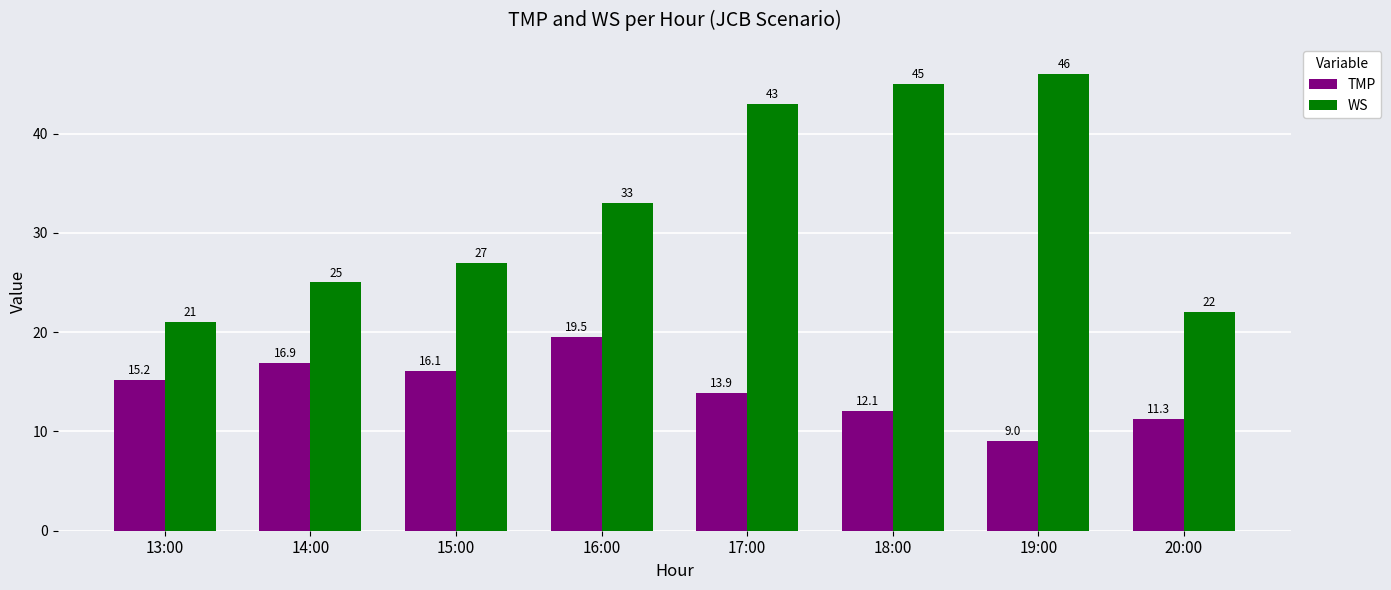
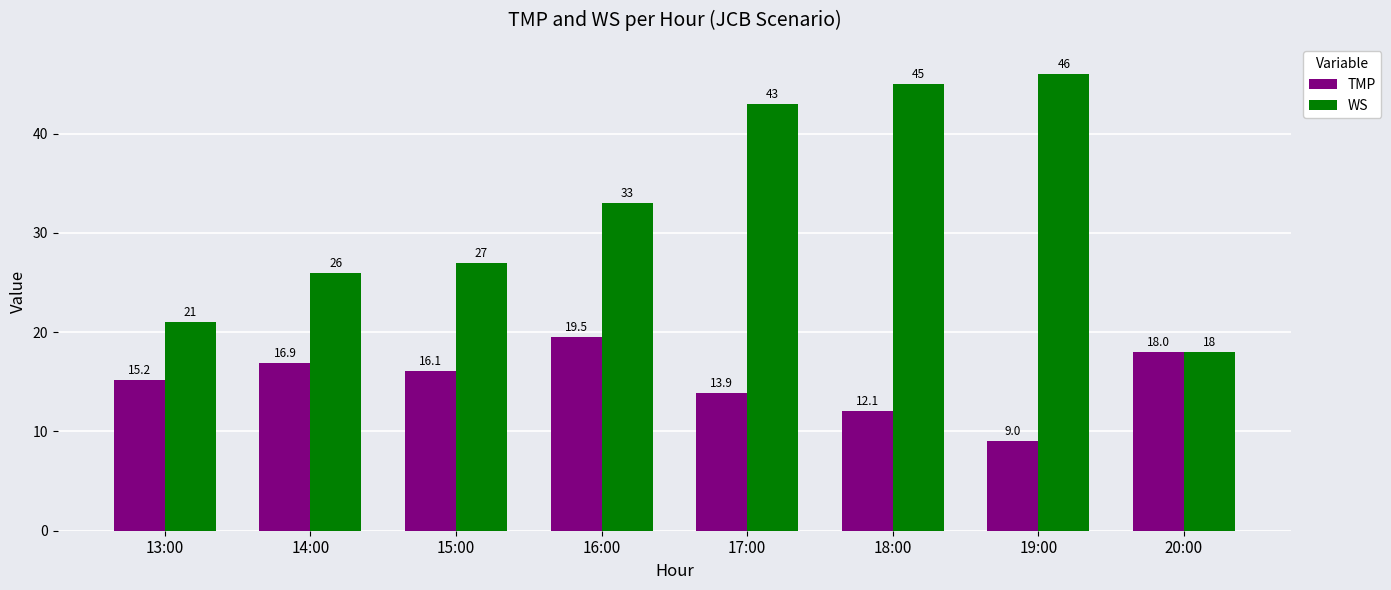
WS, 14:00: 25 -> 26
TMP, 20:00: 11.3 -> 18.0
WS, 20:00: 22 -> 18
